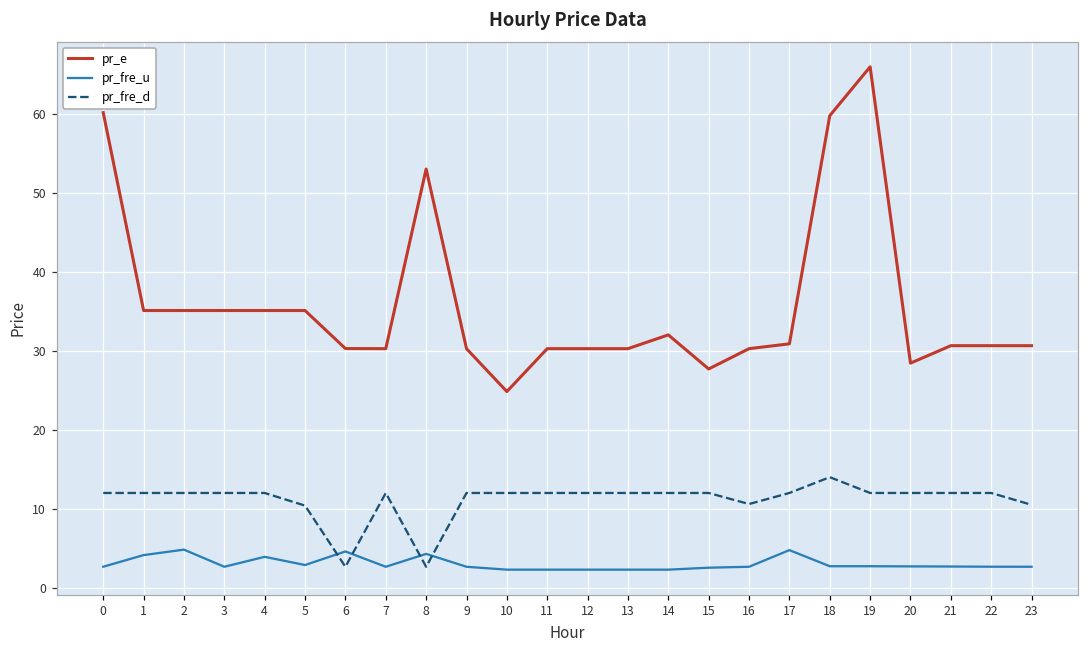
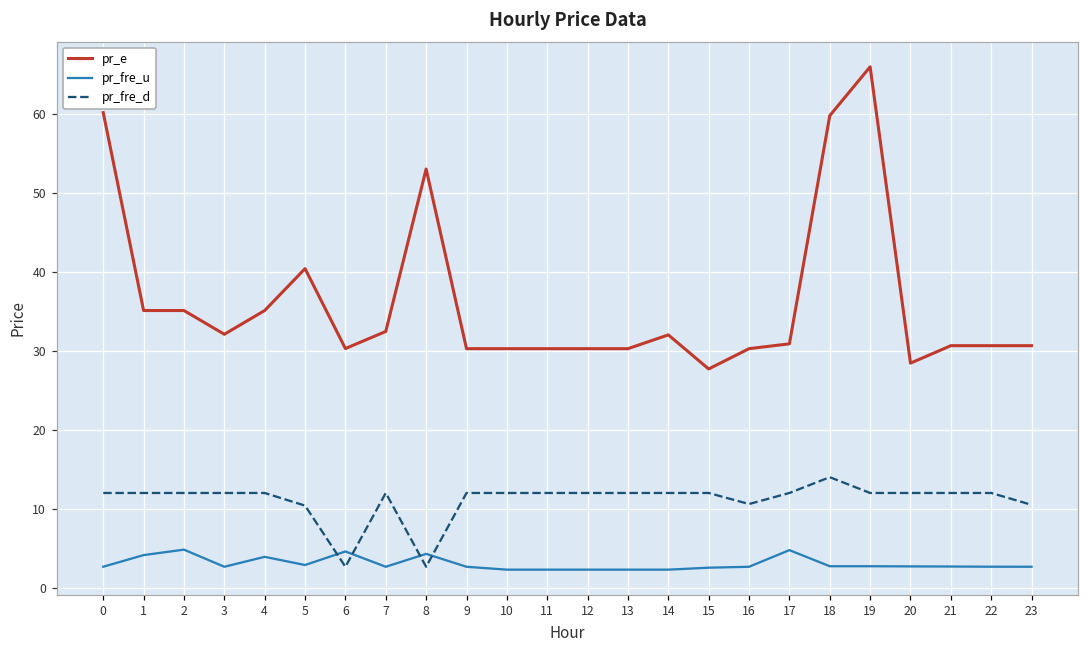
pr_e, 3: 35 -> 32
pr_e, 5: 35 -> 40
pr_e, 7: 30 -> 32
pr_e, 10: 25 -> 30
